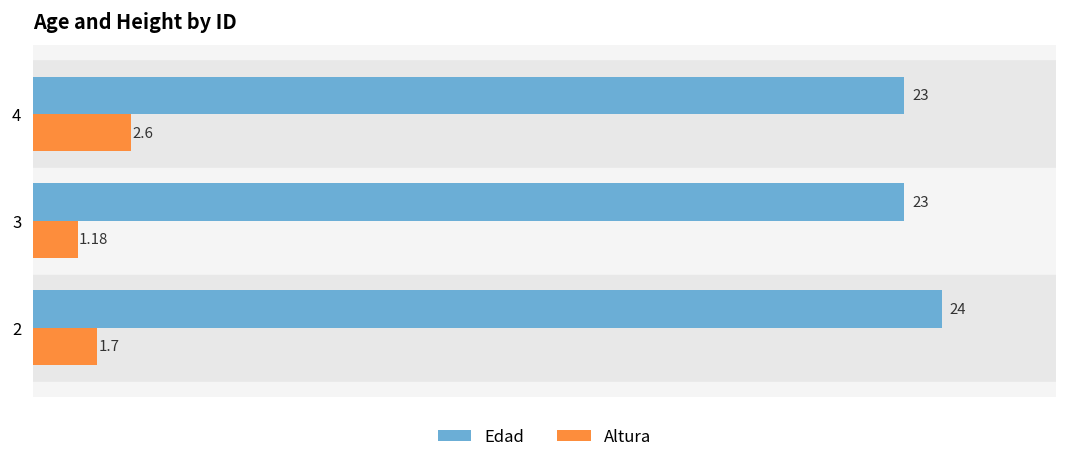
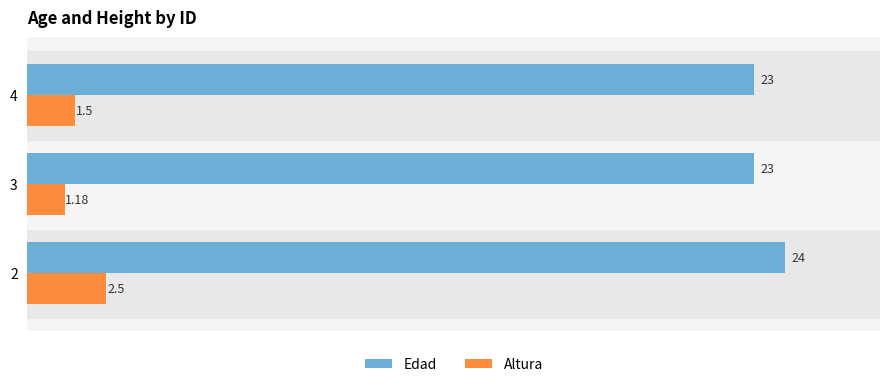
Altura, 4: 2.6 -> 1.5
Altura, 2: 1.7 -> 2.5
